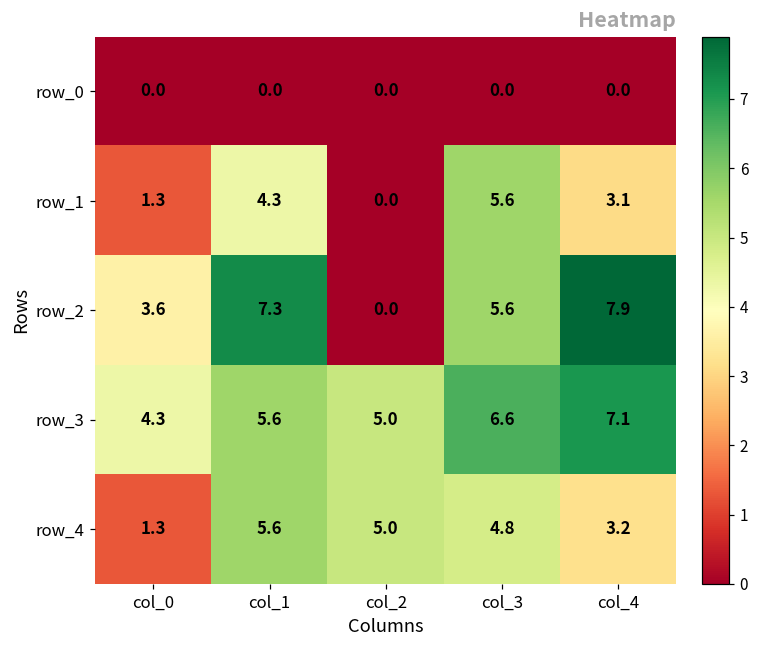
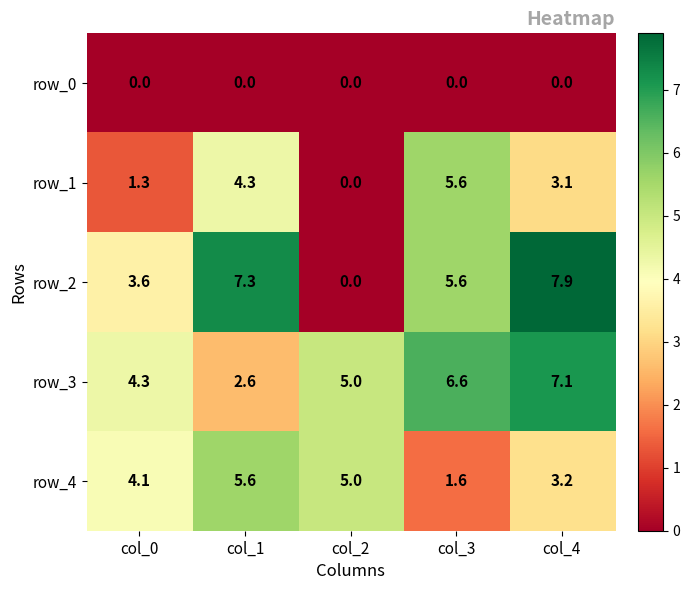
row_3, col_1: 5.6 -> 2.6
row_4, col_0: 1.3 -> 4.1
row_4, col_3: 4.8 -> 1.6
